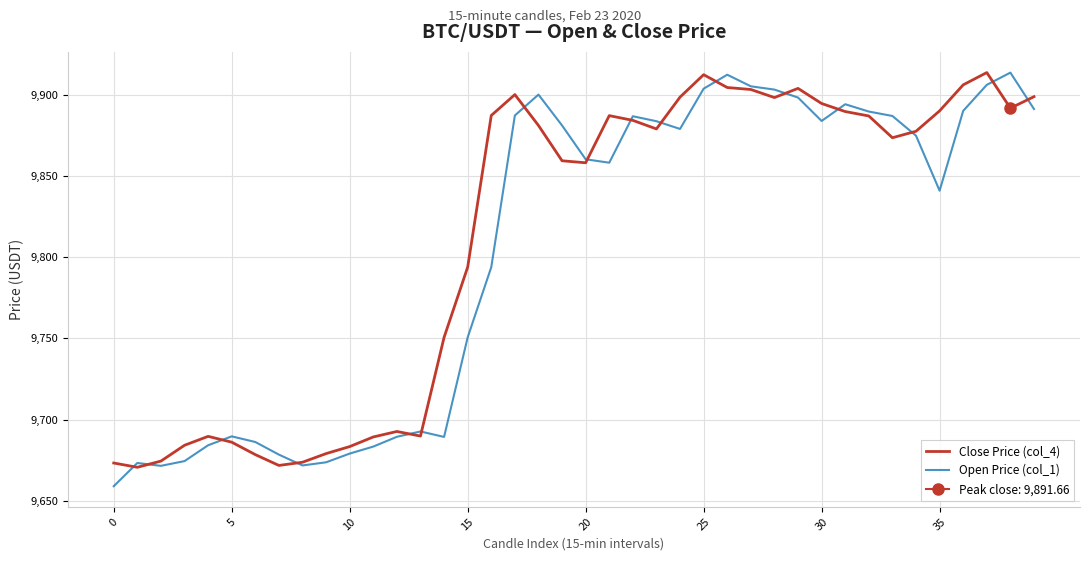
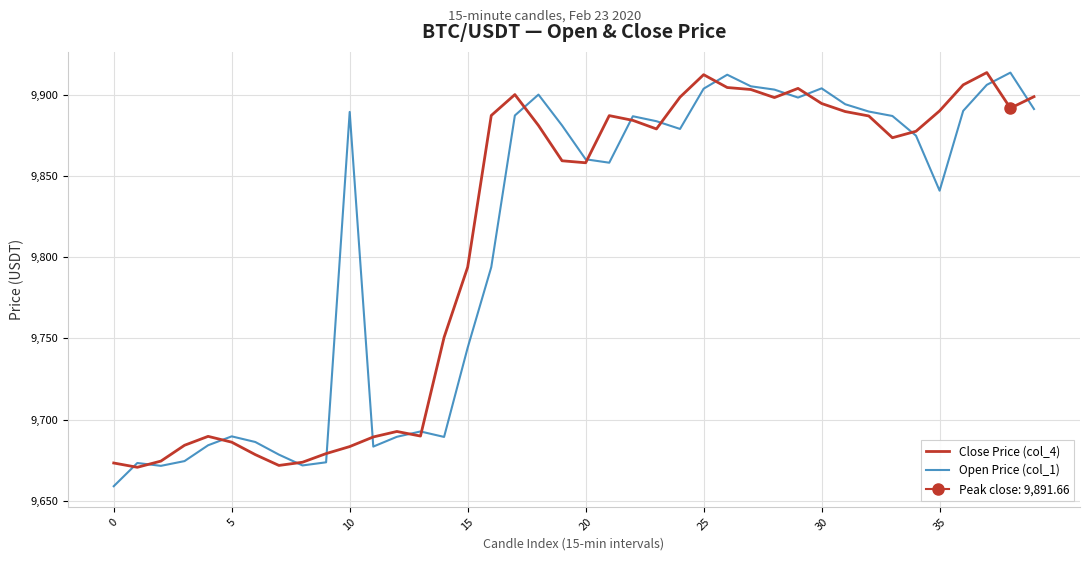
Open Price (col_1), 10: 9,679 -> 9,889
Open Price (col_1), 15: 9,751 -> 9,744
Open Price (col_1), 30: 9,884 -> 9,904
